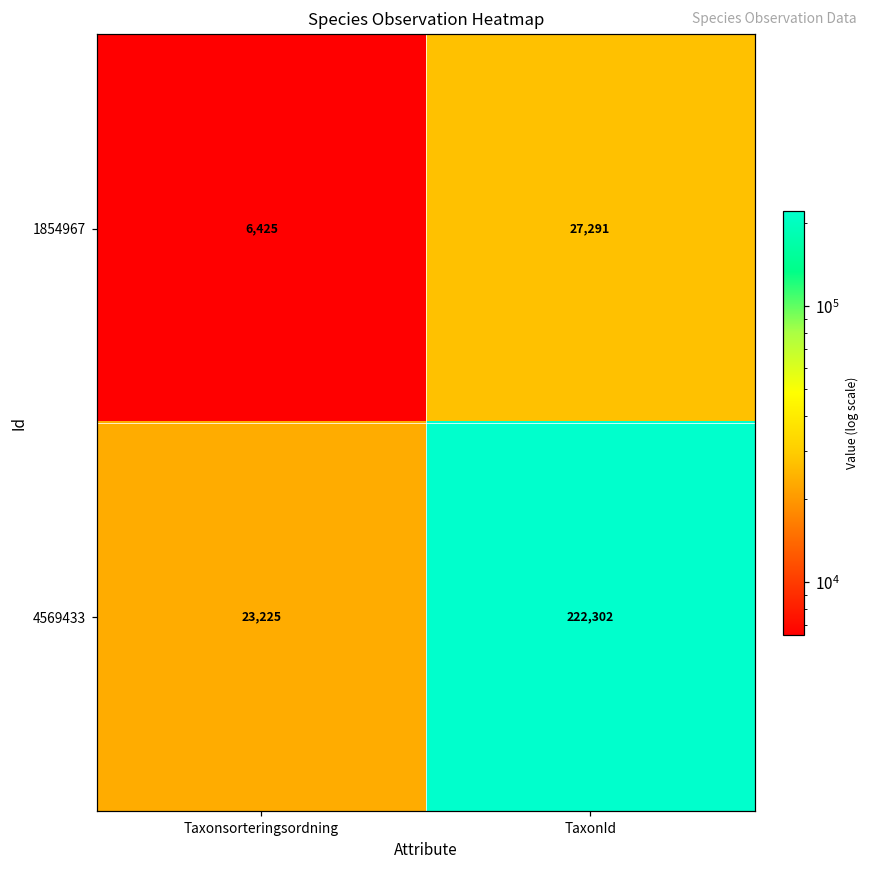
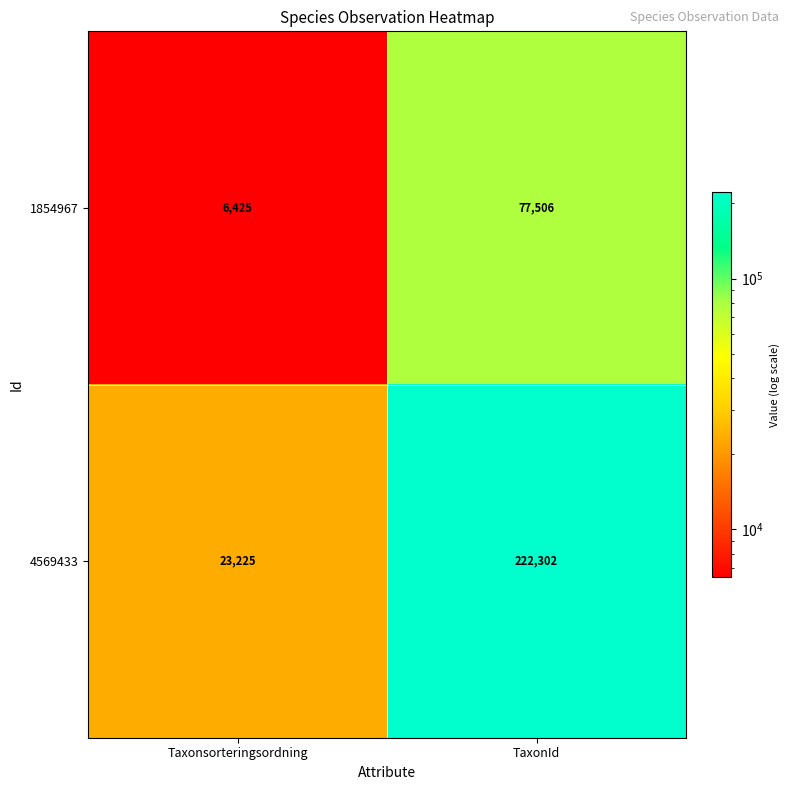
1854967, TaxonId: 27,291 -> 77,506
